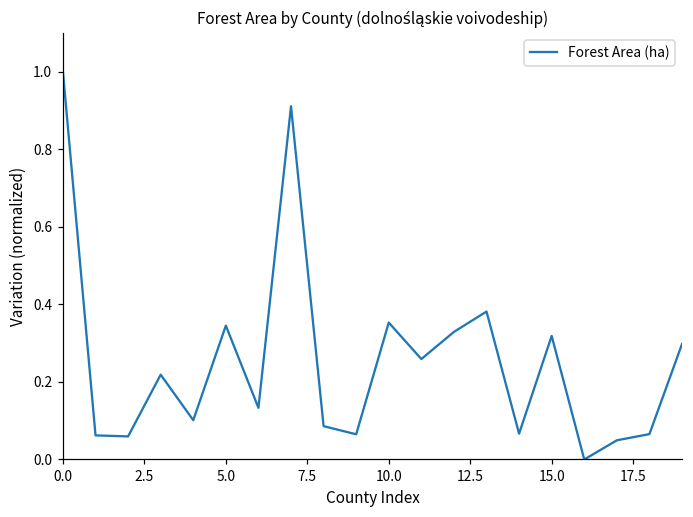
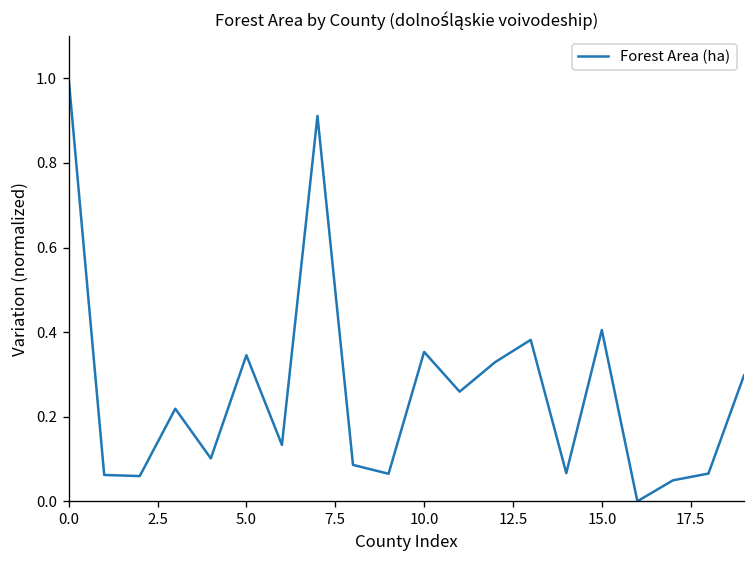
15.0: 0.32 -> 0.41
